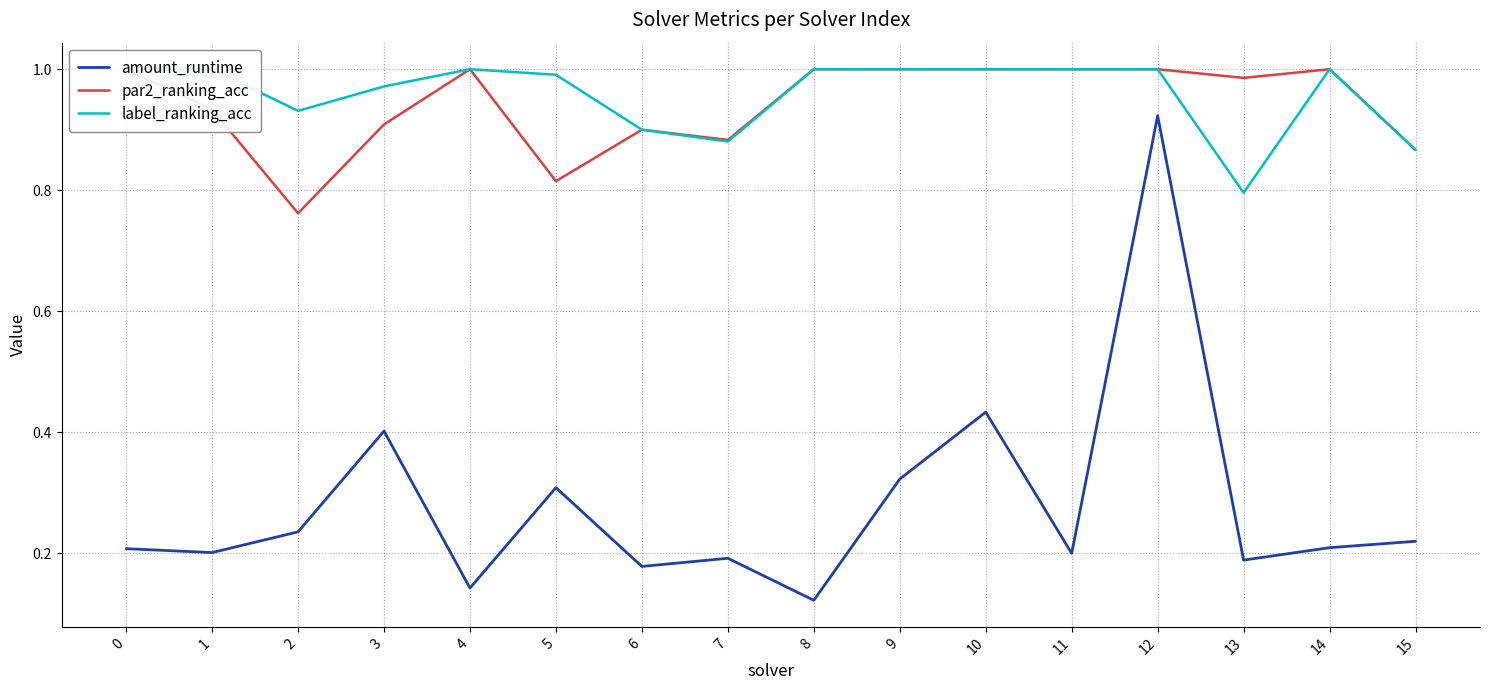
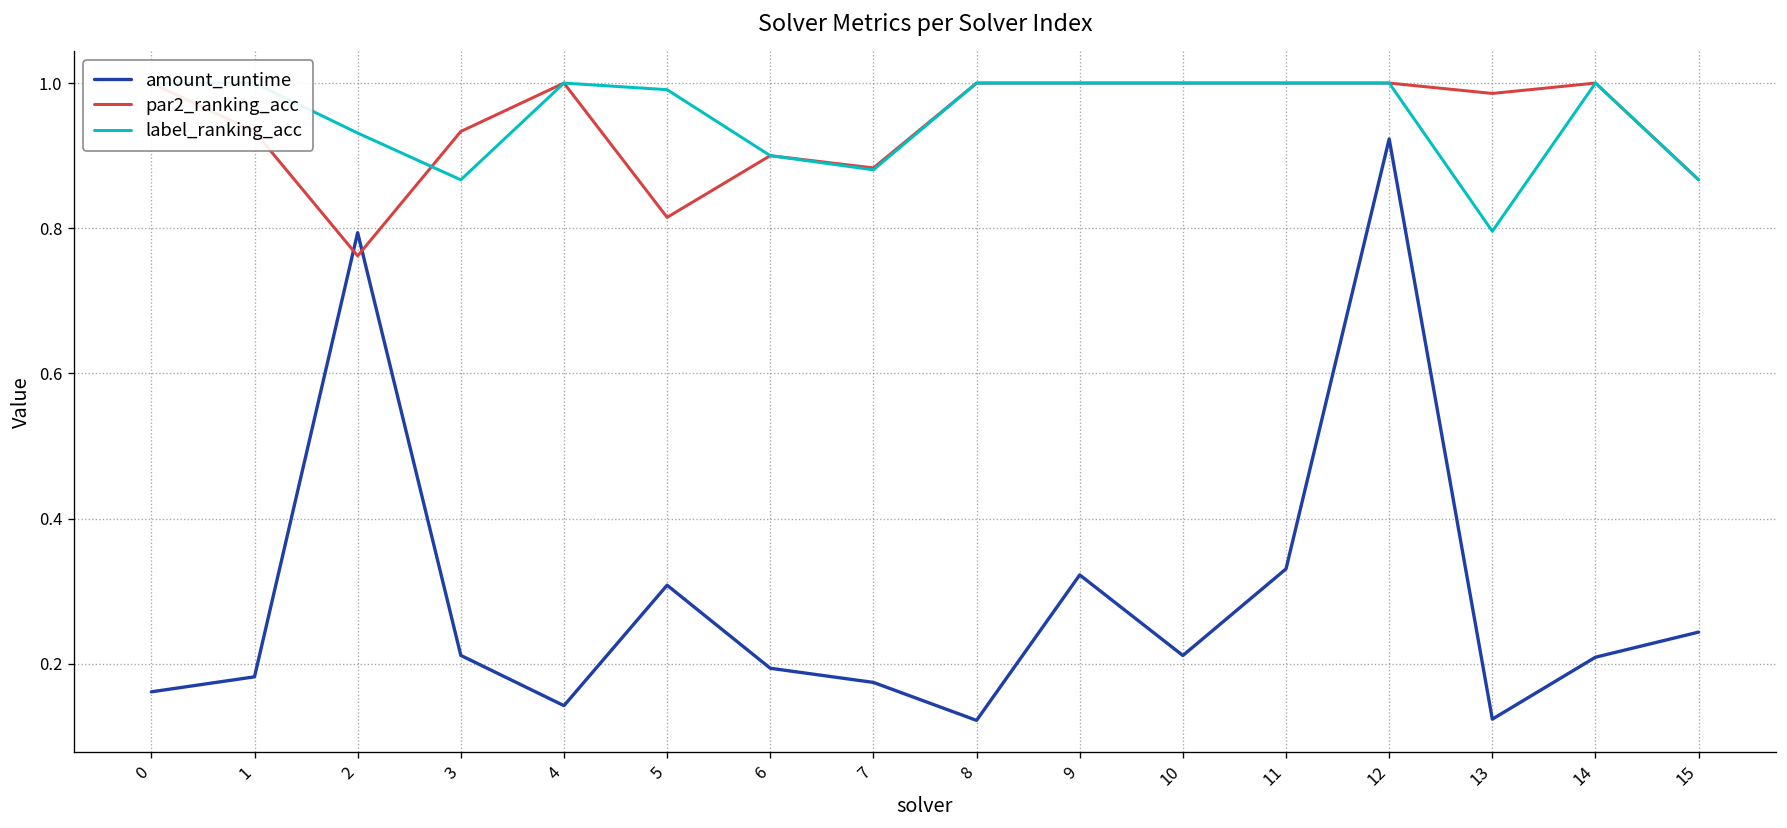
amount_runtime, 0: 0.21 -> 0.16
amount_runtime, 1: 0.20 -> 0.18
amount_runtime, 2: 0.24 -> 0.79
amount_runtime, 3: 0.40 -> 0.21
par2_ranking_acc, 3: 0.91 -> 0.93
label_ranking_acc, 3: 0.97 -> 0.87
amount_runtime, 6: 0.18 -> 0.19
amount_runtime, 7: 0.19 -> 0.17
amount_runtime, 10: 0.43 -> 0.21
amount_runtime, 11: 0.20 -> 0.33
amount_runtime, 13: 0.19 -> 0.12
amount_runtime, 15: 0.22 -> 0.24
